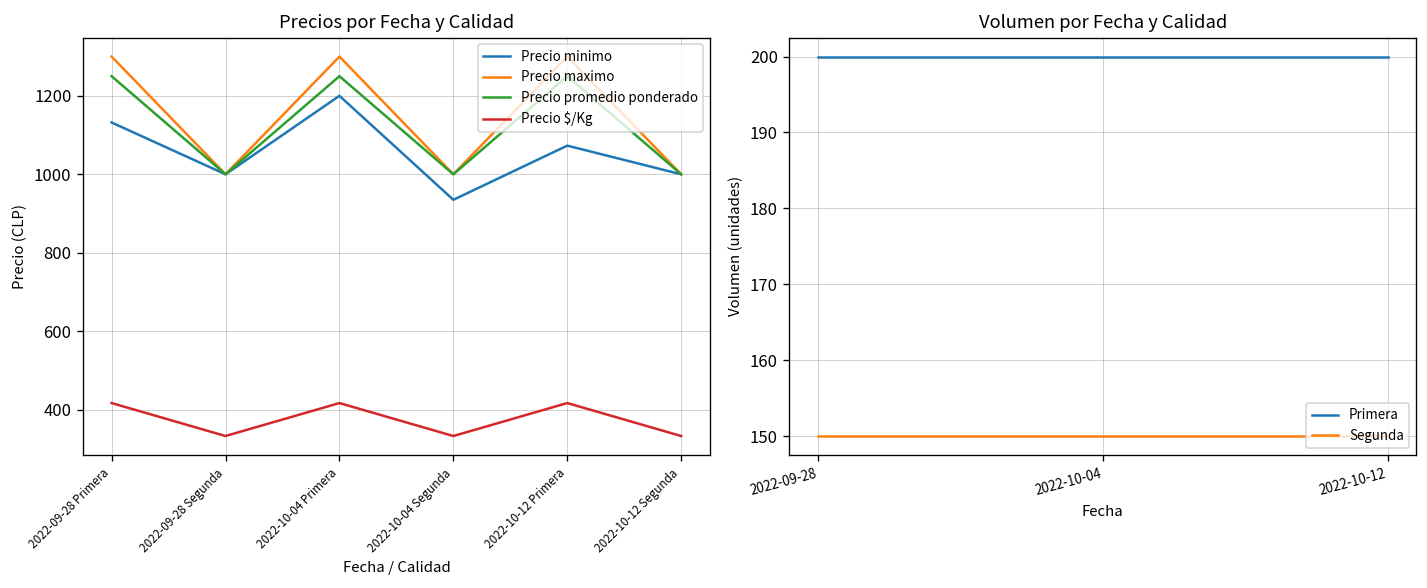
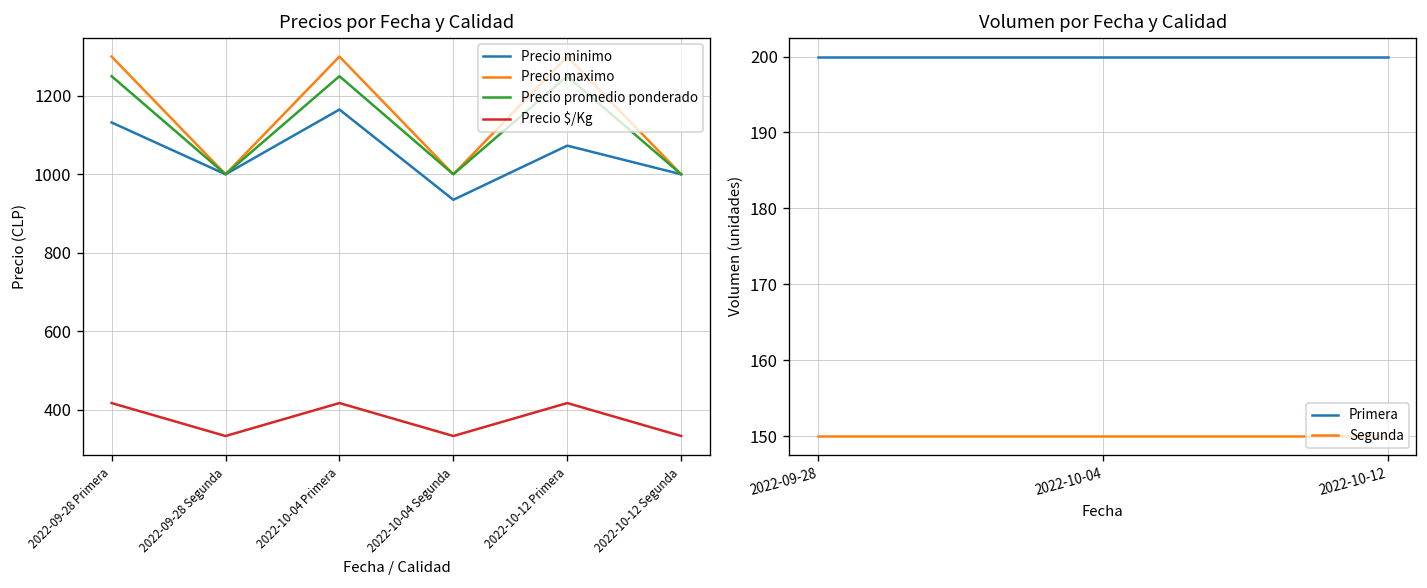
Precios por Fecha y Calidad, Precio minimo, 2022-10-04 Primera: 1200 -> 1170
